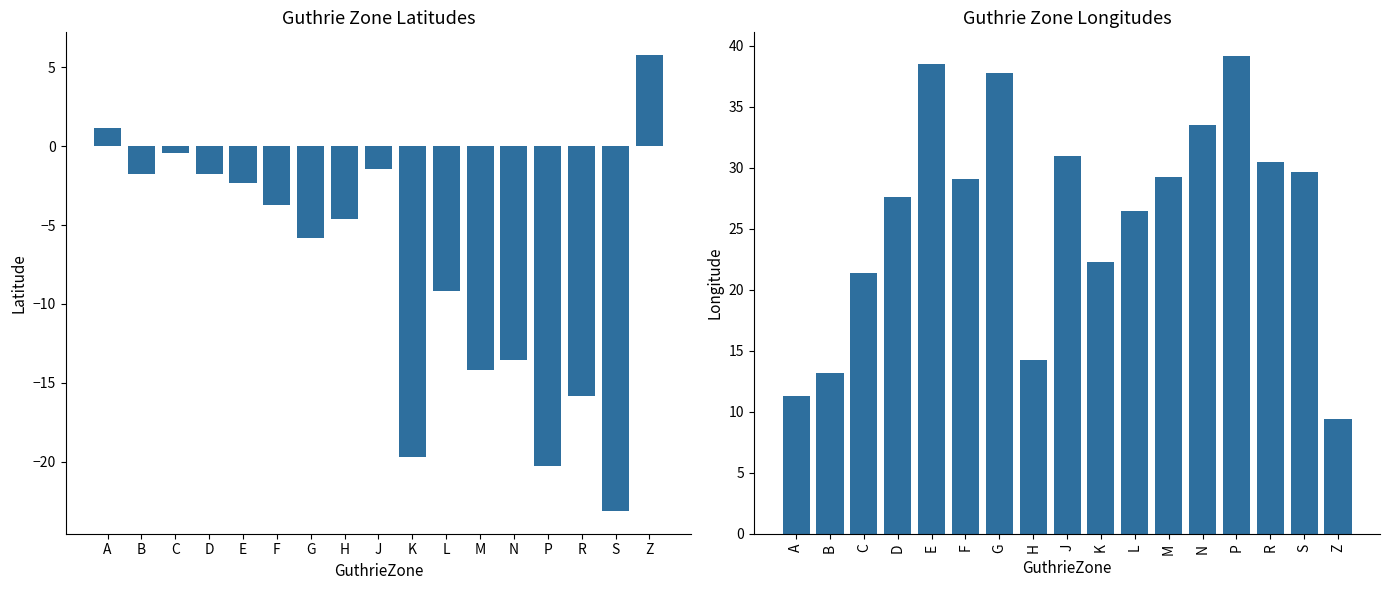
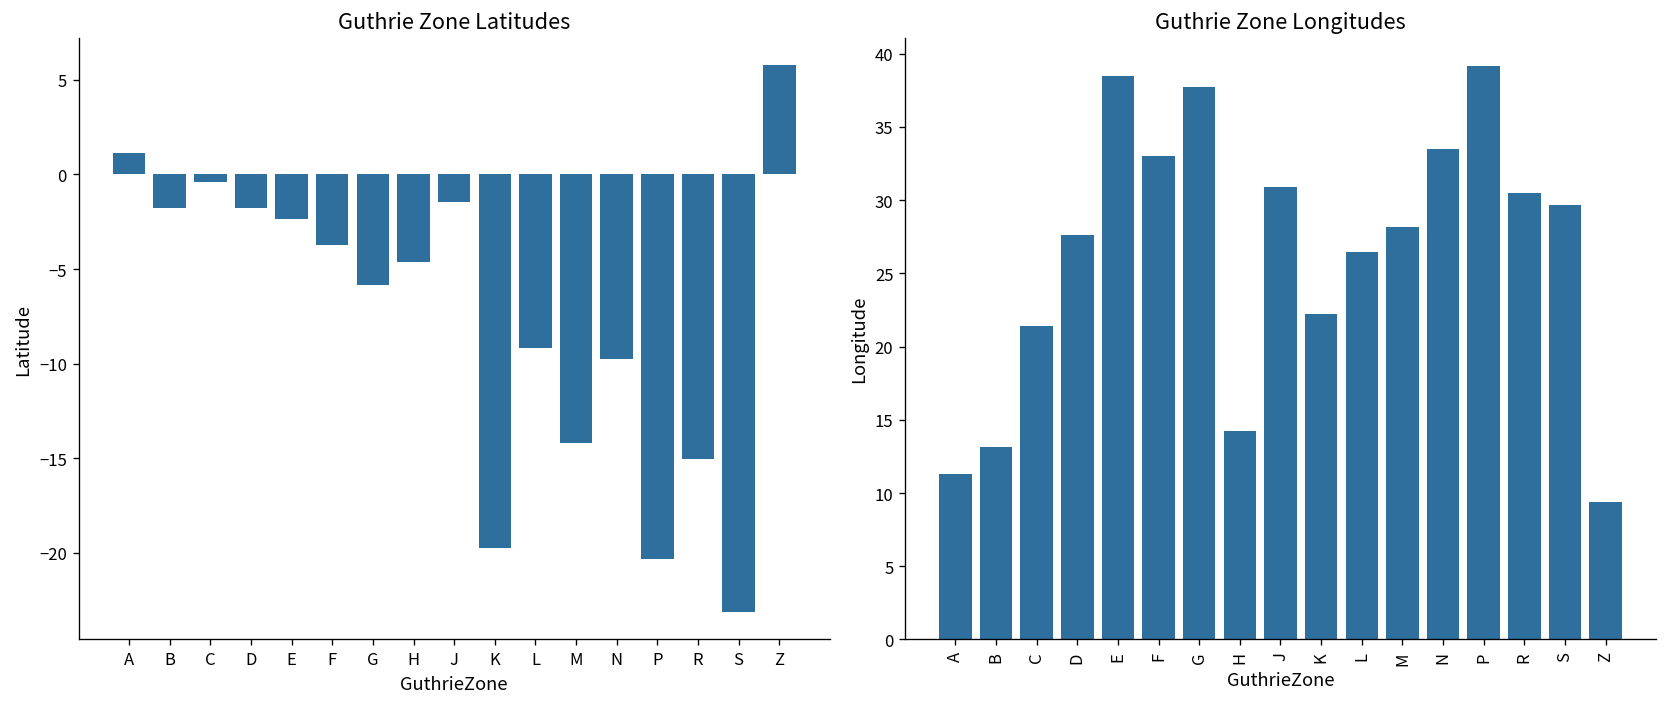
Guthrie Zone Latitudes, N: -13.6 -> -9.8
Guthrie Zone Latitudes, R: -15.8 -> -15.0
Guthrie Zone Longitudes, F: 29.1 -> 33.0
Guthrie Zone Longitudes, M: 29.2 -> 28.2
